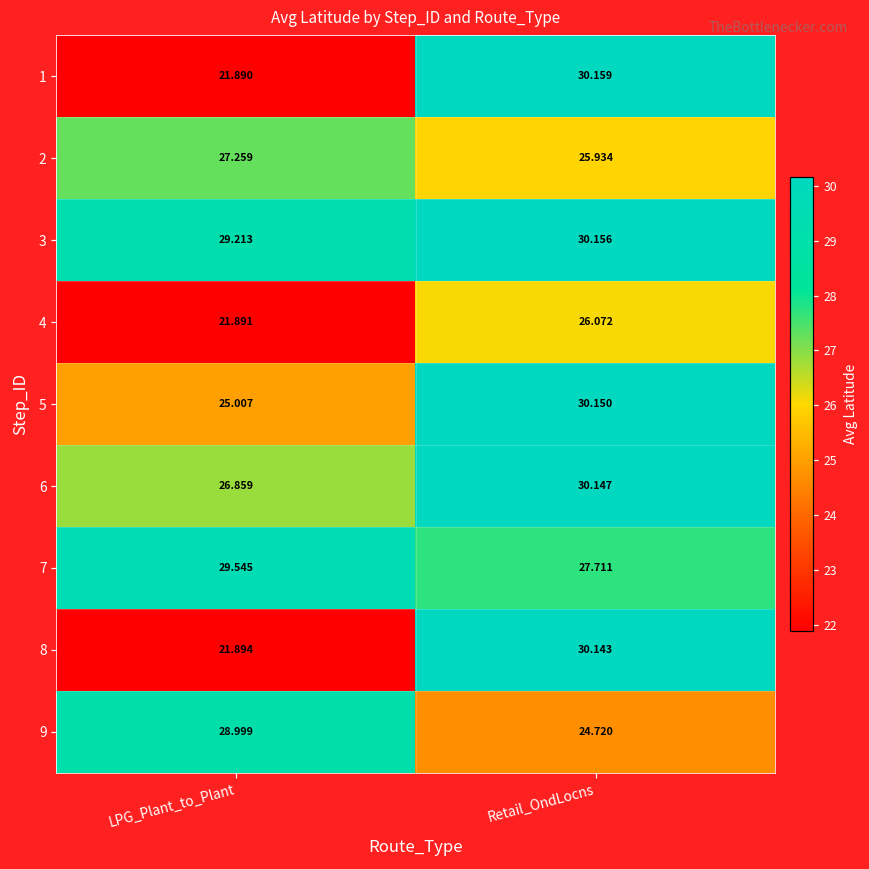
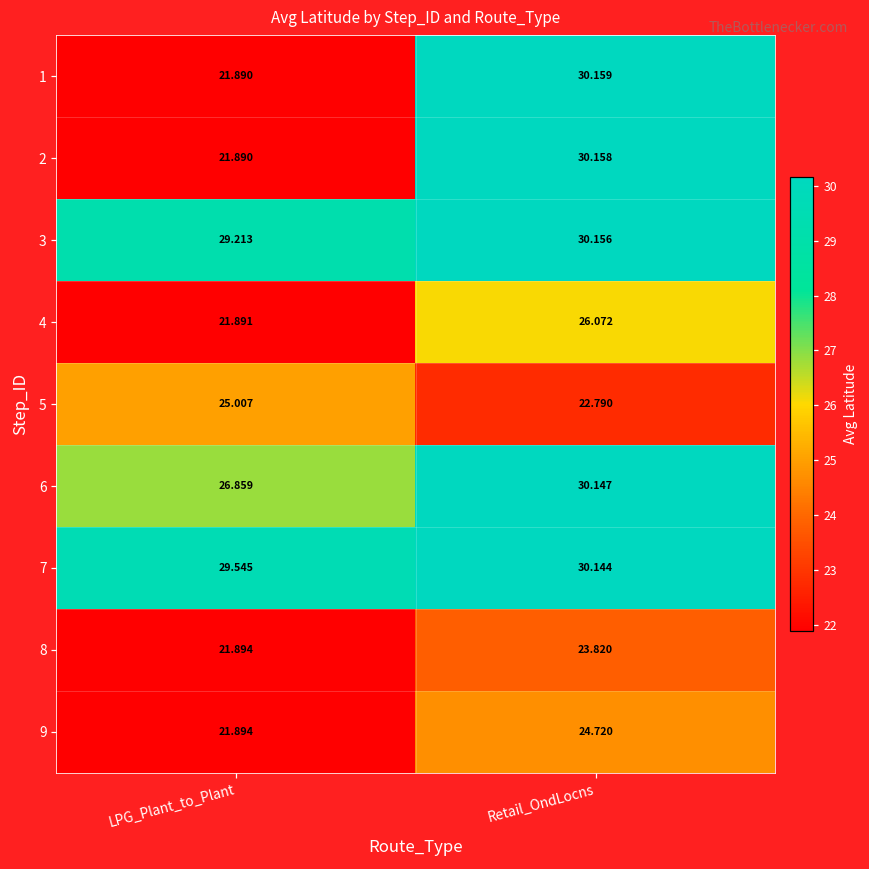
2, LPG_Plant_to_Plant: 27.259 -> 21.890
2, Retail_OndLocns: 25.934 -> 30.158
5, Retail_OndLocns: 30.150 -> 22.790
7, Retail_OndLocns: 27.711 -> 30.144
8, Retail_OndLocns: 30.143 -> 23.820
9, LPG_Plant_to_Plant: 28.999 -> 21.894
